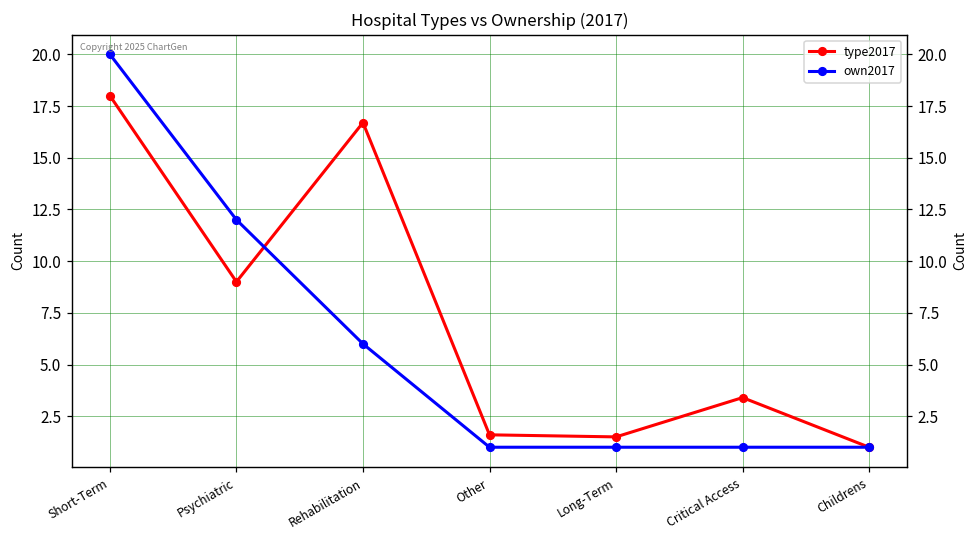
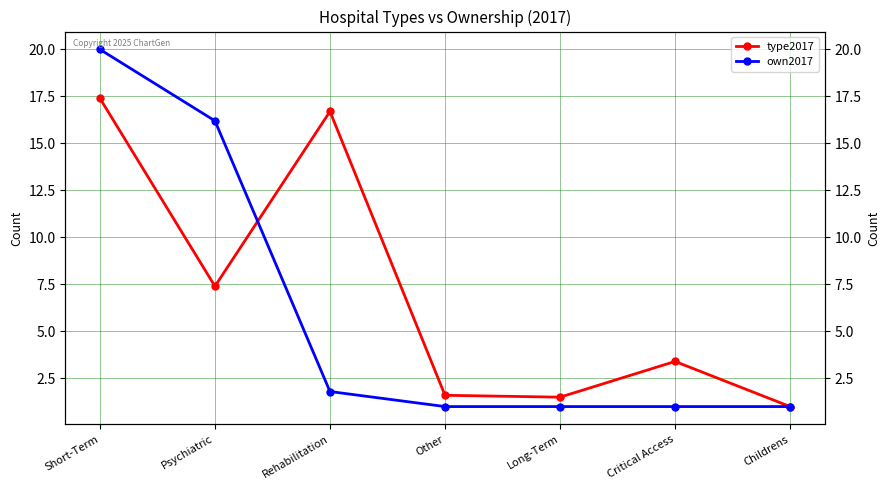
type2017, Short-Term: 18.0 -> 17.4
type2017, Psychiatric: 9.0 -> 7.4
own2017, Psychiatric: 12.0 -> 16.2
own2017, Rehabilitation: 6.0 -> 1.8
